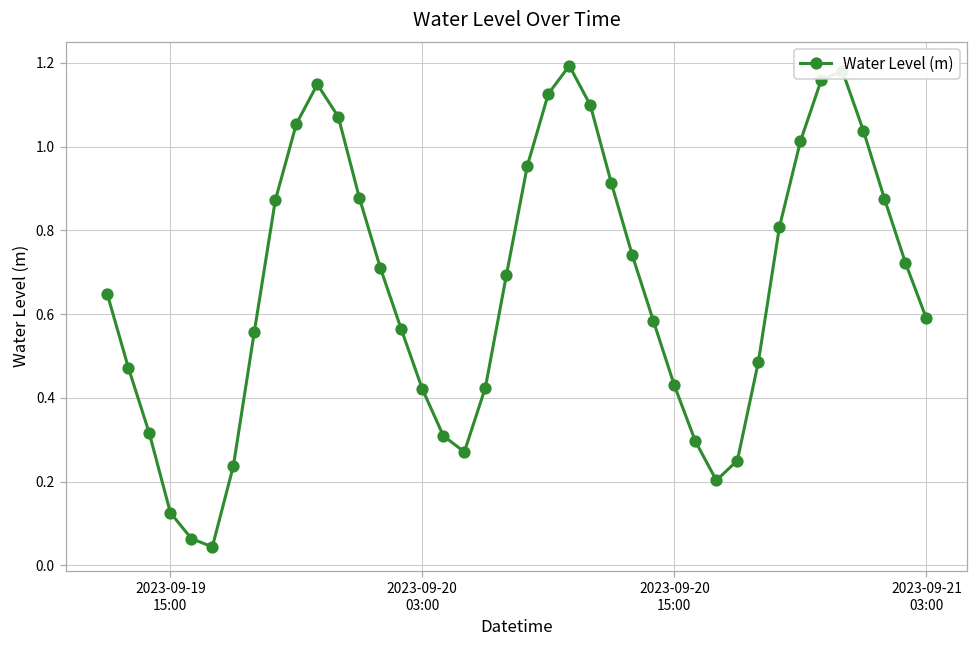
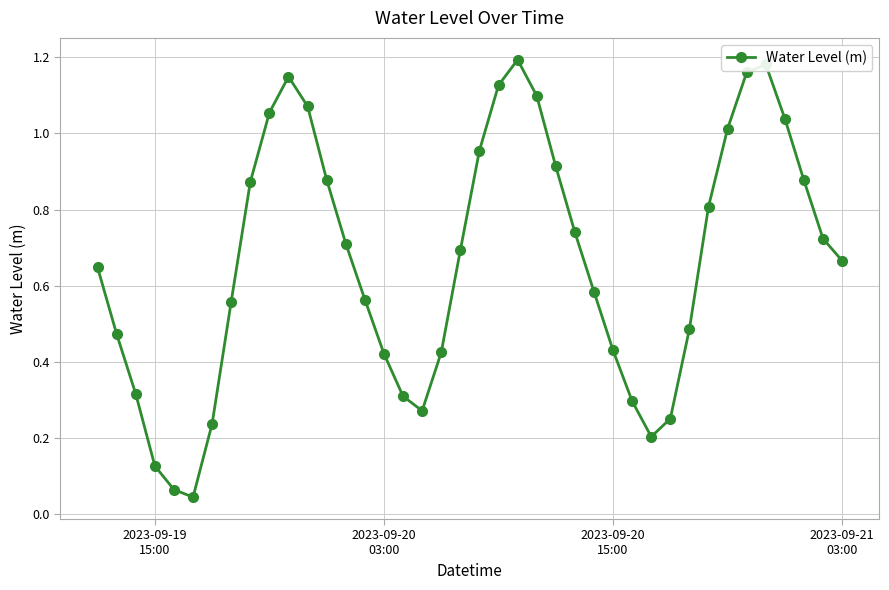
2023-09-21 03:00: 0.59 -> 0.67
